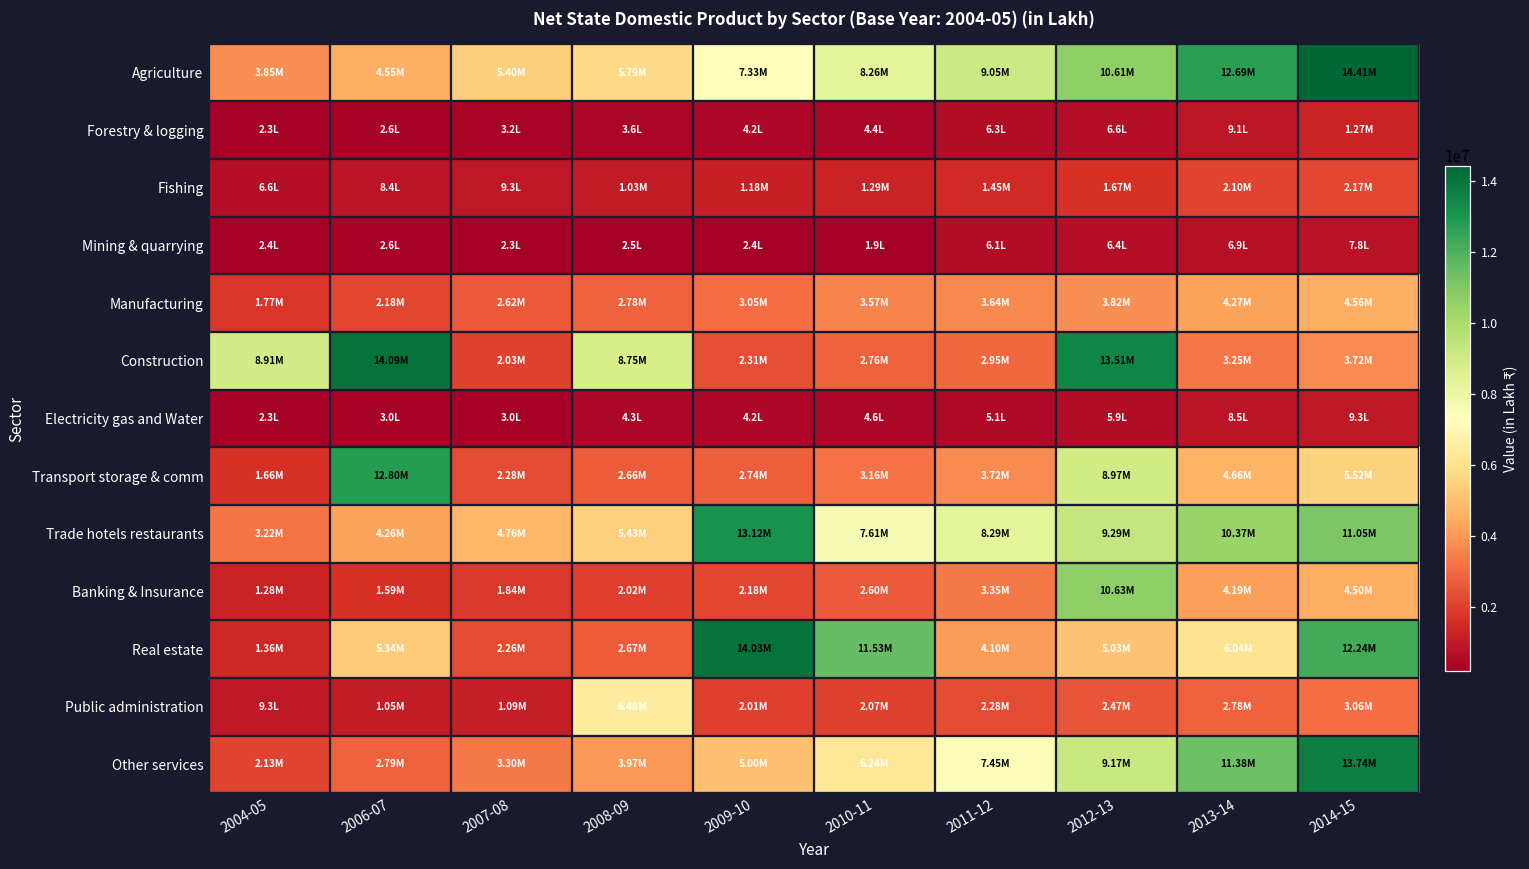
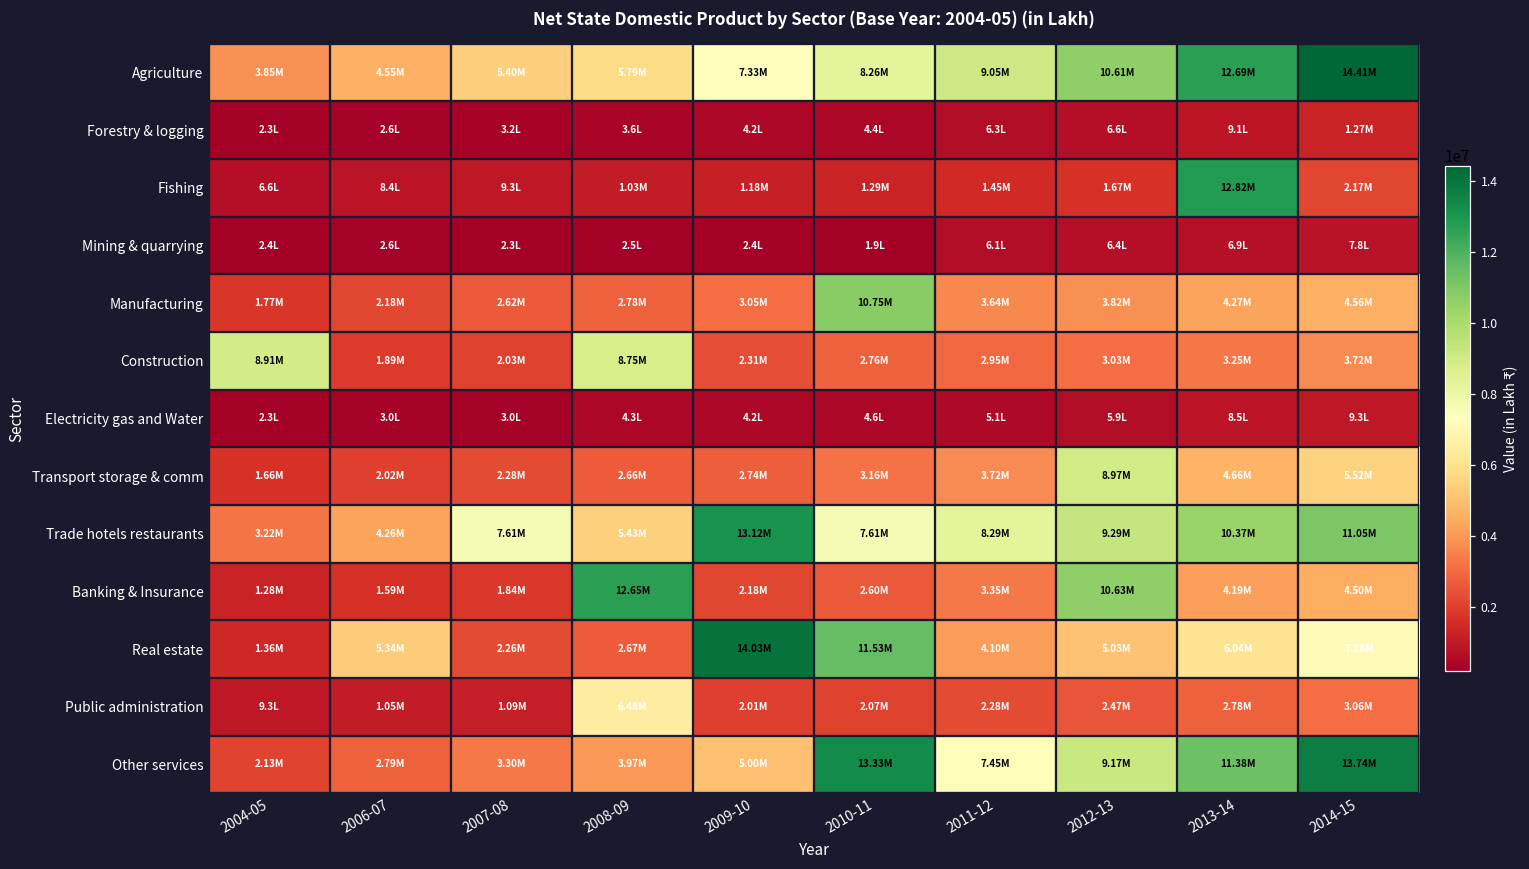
Fishing, 2013-14: 2.10M -> 12.82M
Manufacturing, 2010-11: 3.57M -> 10.75M
Construction, 2006-07: 14.09M -> 1.89M
Construction, 2012-13: 13.51M -> 3.03M
Transport storage & comm, 2006-07: 12.80M -> 2.02M
Trade hotels restaurants, 2007-08: 4.76M -> 7.61M
Banking & Insurance, 2008-09: 2.02M -> 12.65M
Real estate, 2014-15: 12.24M -> 7.18M
Other services, 2010-11: 6.24M -> 13.33M
